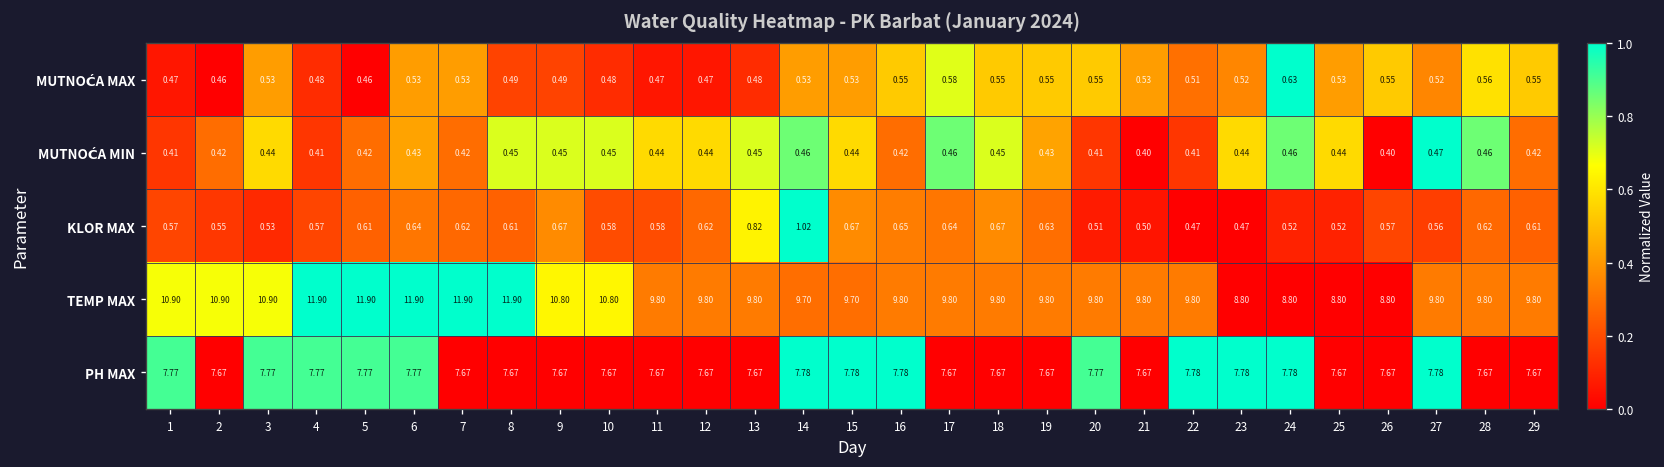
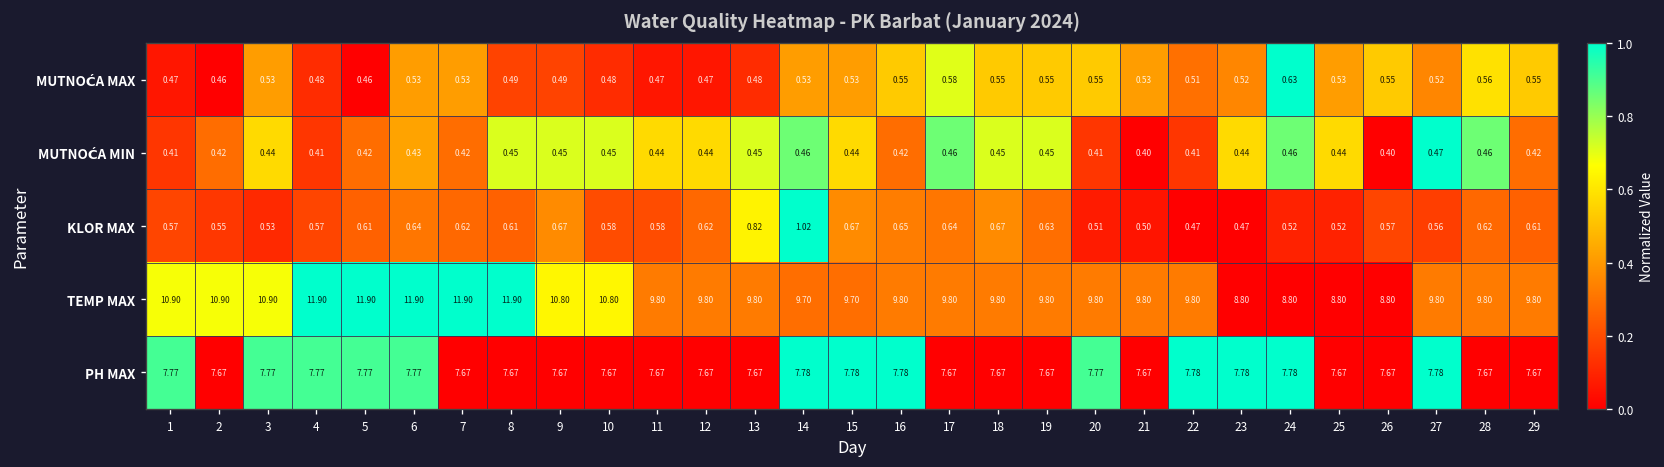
MUTNOĆA MIN, 19: 0.43 -> 0.45
